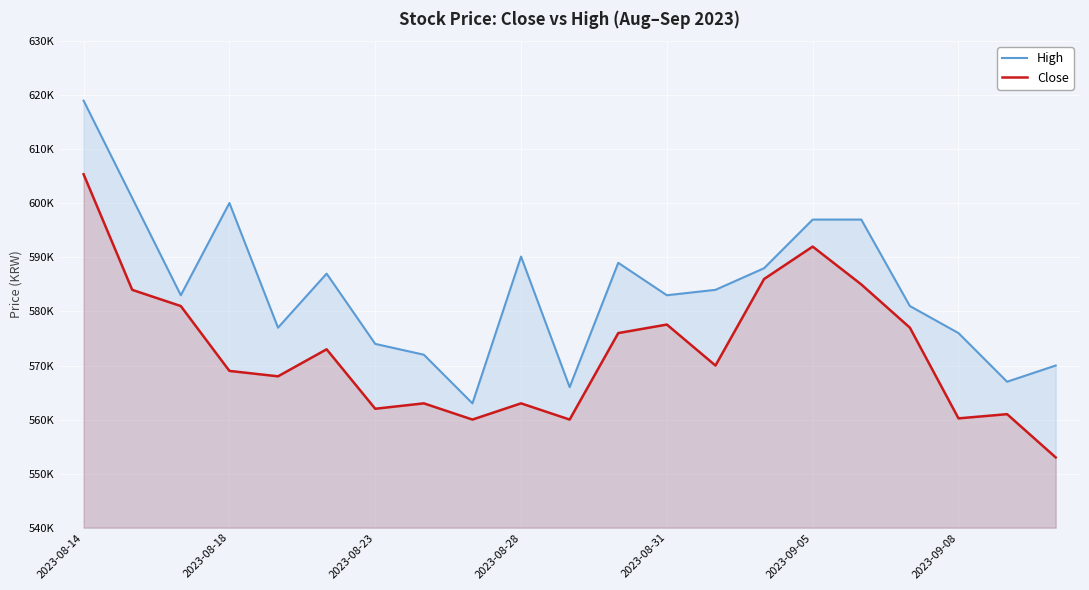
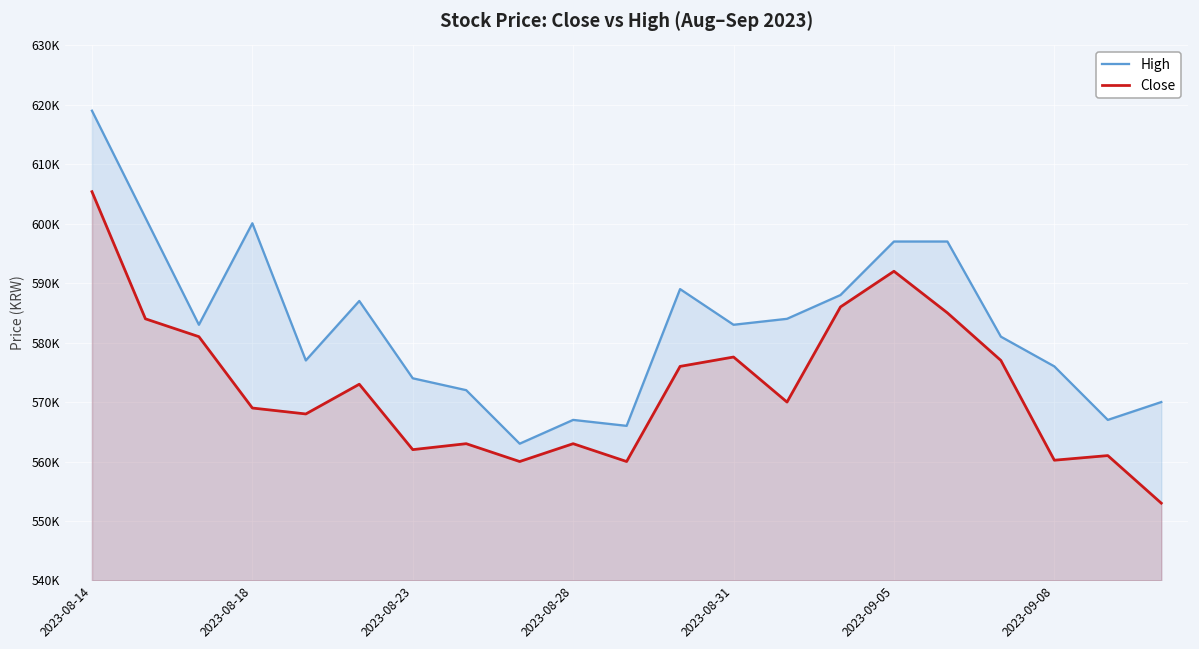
High, 2023-08-28: 590000 -> 567000
